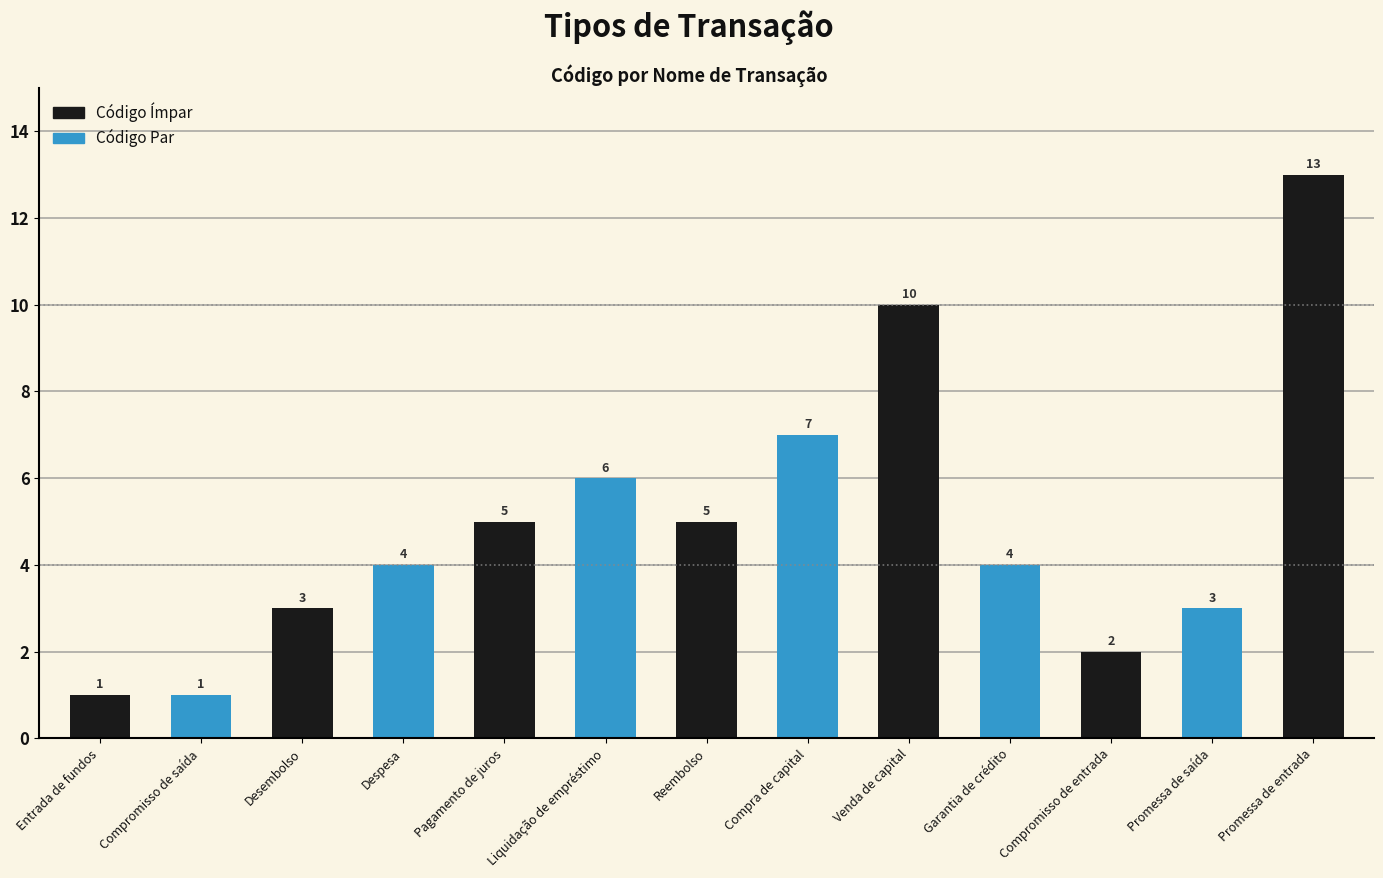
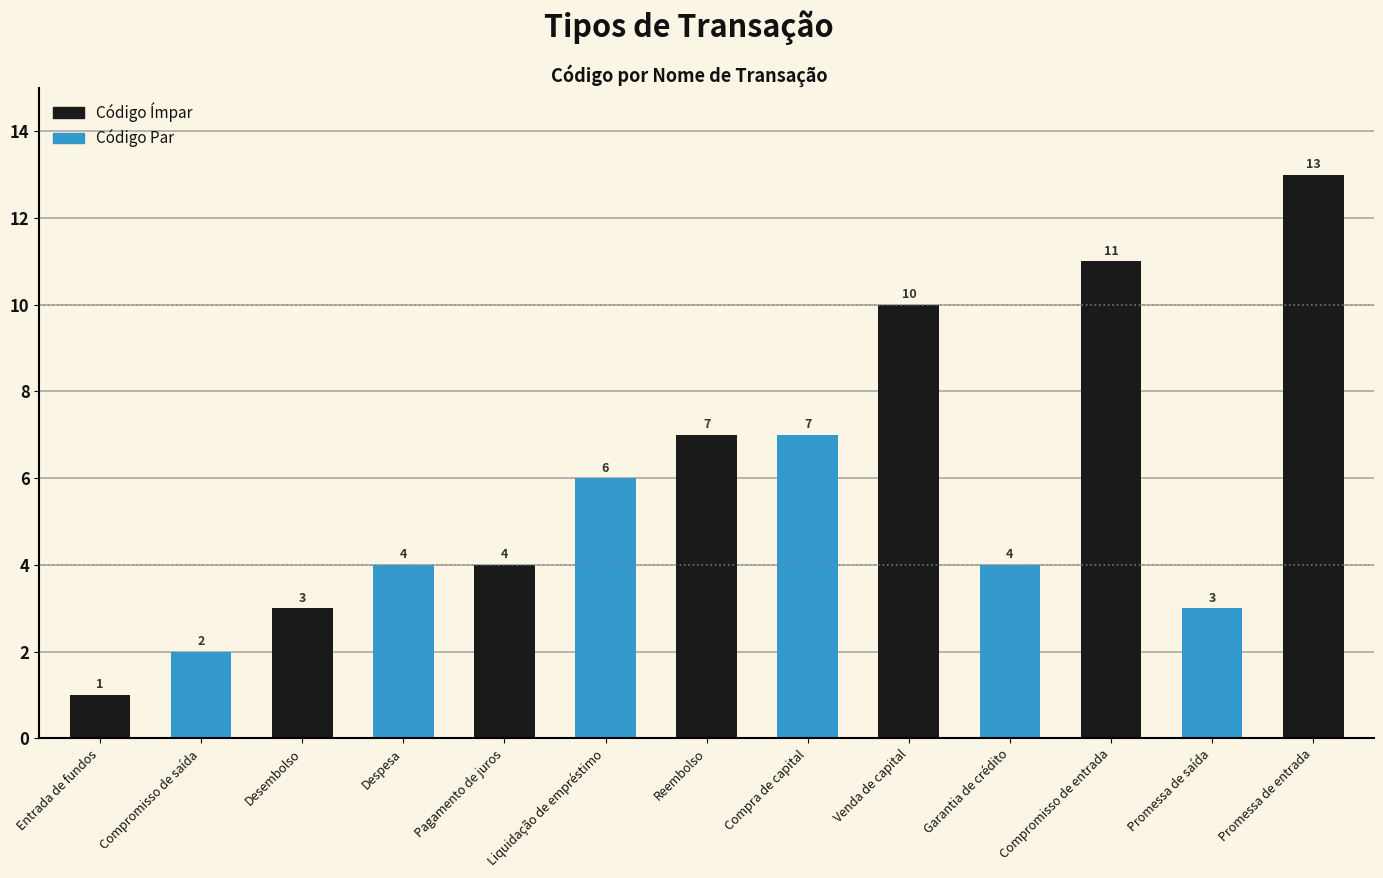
Compromisso de saída: 1 -> 2
Pagamento de juros: 5 -> 4
Reembolso: 5 -> 7
Compromisso de entrada: 2 -> 11
